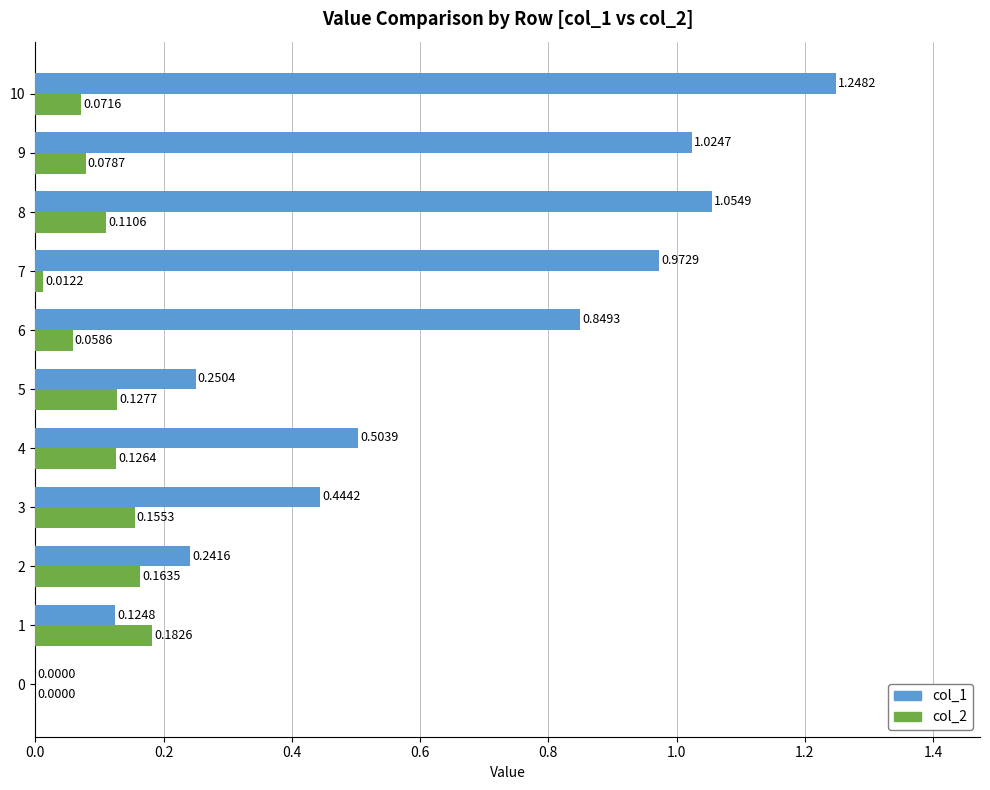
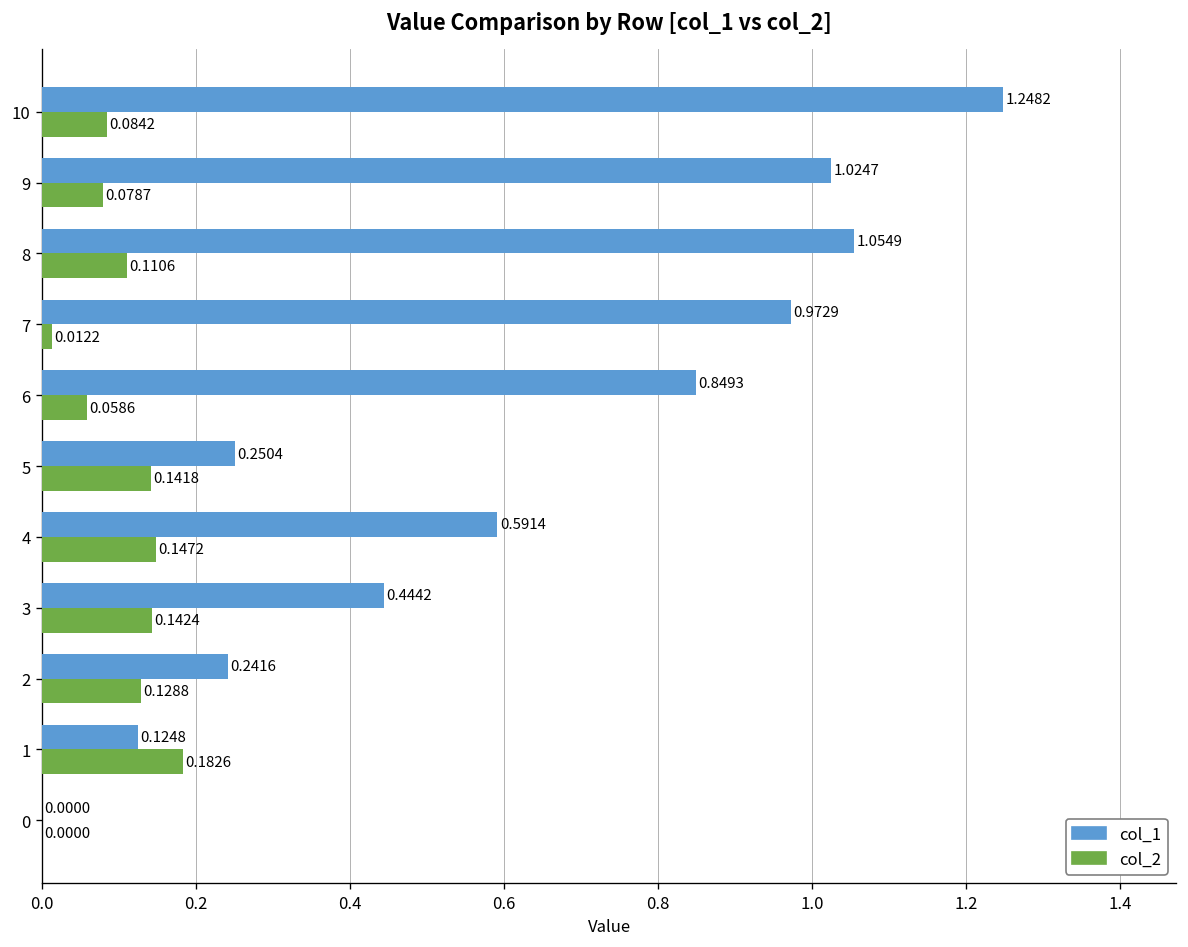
col_2, 10: 0.0716 -> 0.0842
col_2, 5: 0.1277 -> 0.1418
col_1, 4: 0.5039 -> 0.5914
col_2, 4: 0.1264 -> 0.1472
col_2, 3: 0.1553 -> 0.1424
col_2, 2: 0.1635 -> 0.1288
